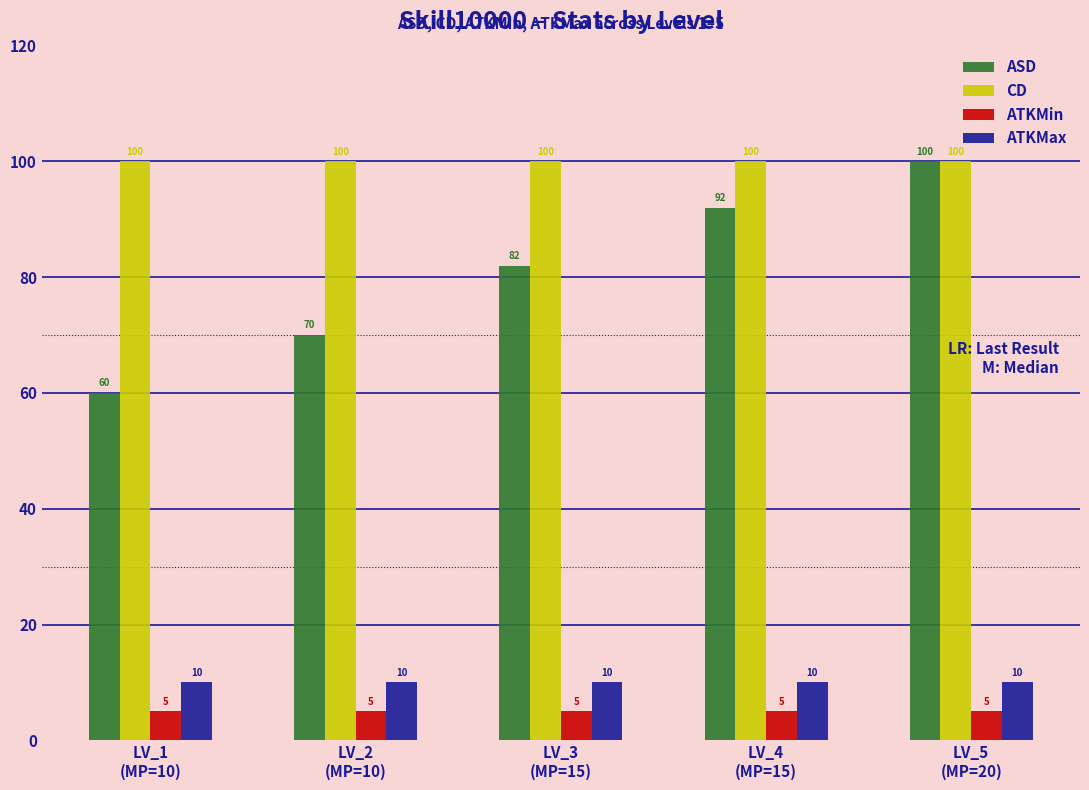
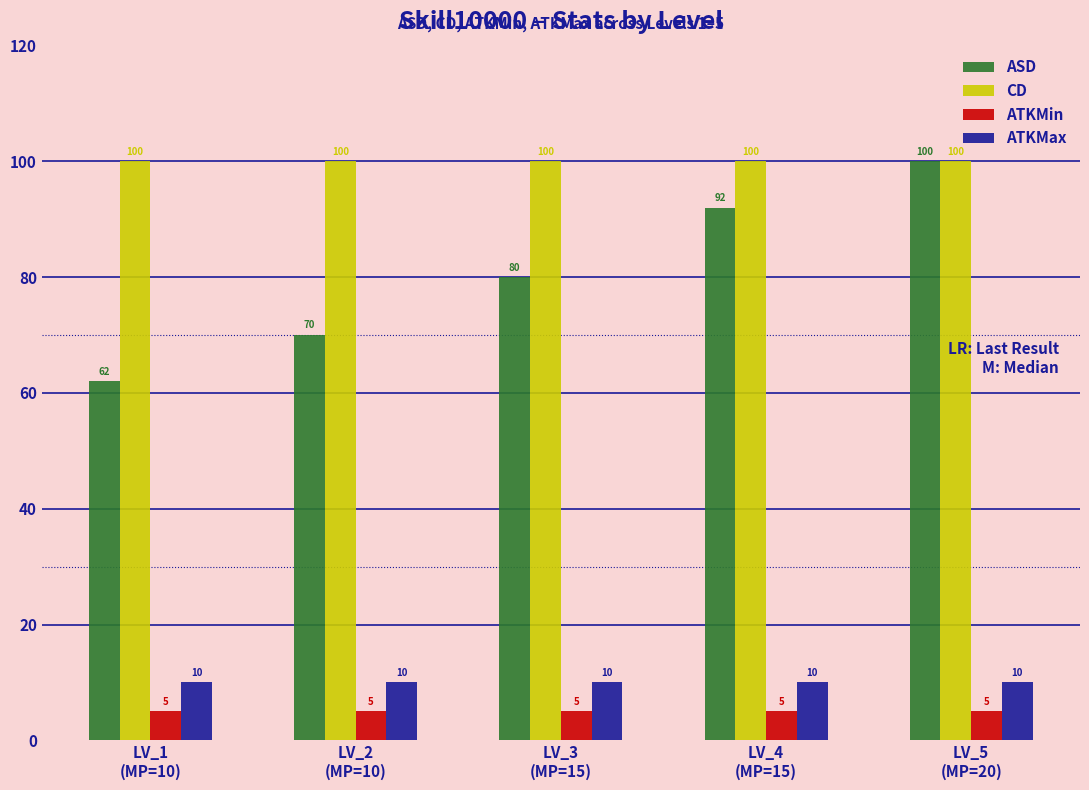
ASD, LV_1 (MP=10): 60 -> 62
ASD, LV_3 (MP=15): 82 -> 80
